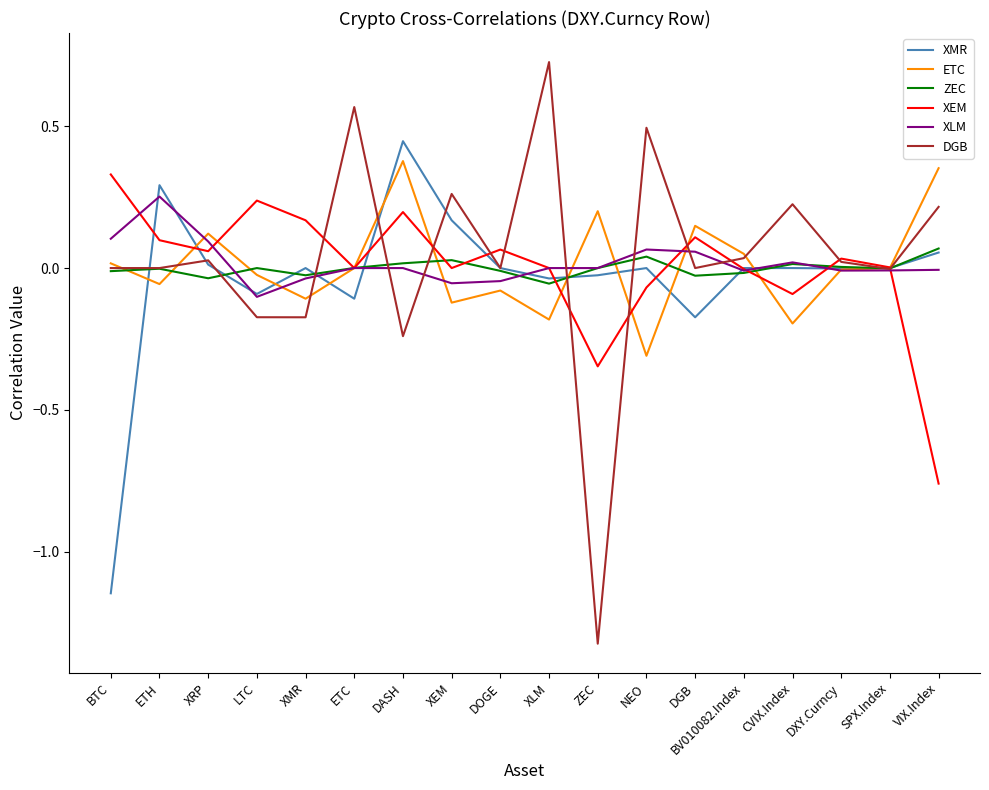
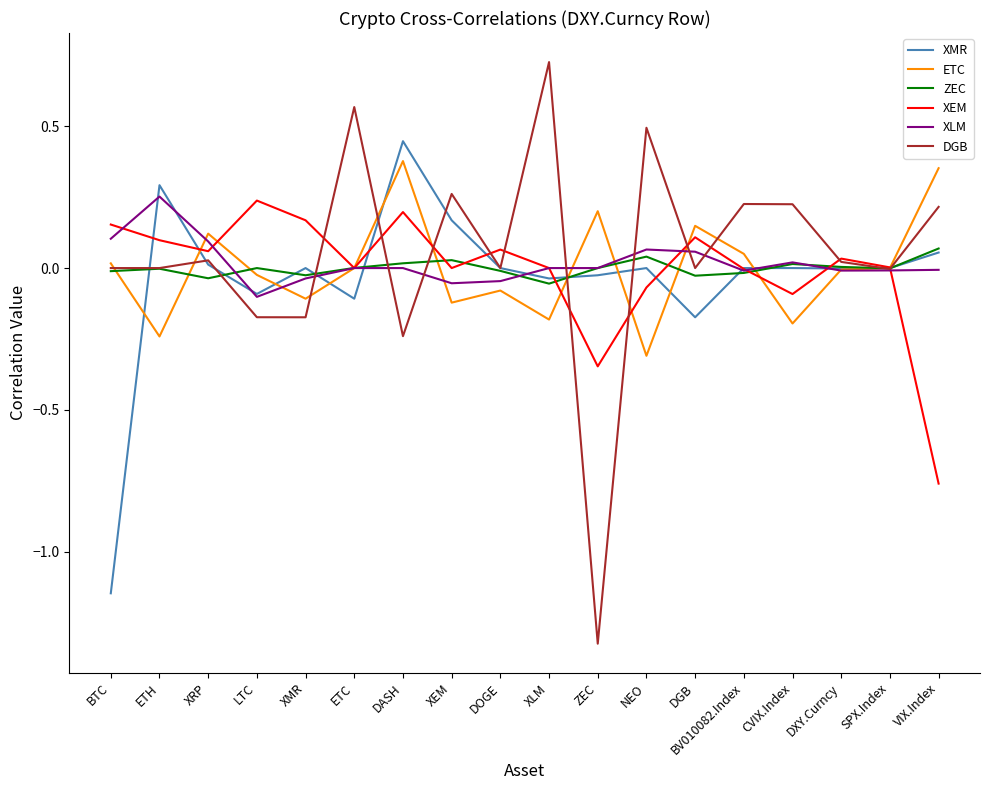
XEM, BTC: 0.33 -> 0.15
ETC, ETH: -0.06 -> -0.24
DGB, BV010082.Index: 0.04 -> 0.23
